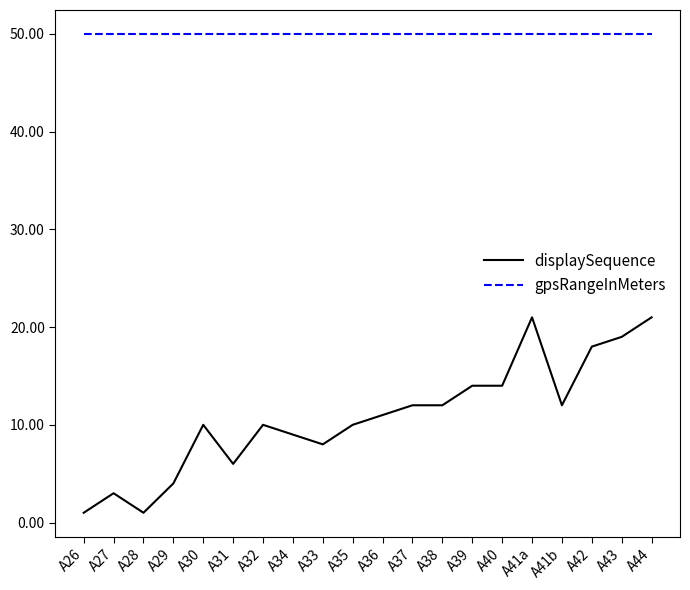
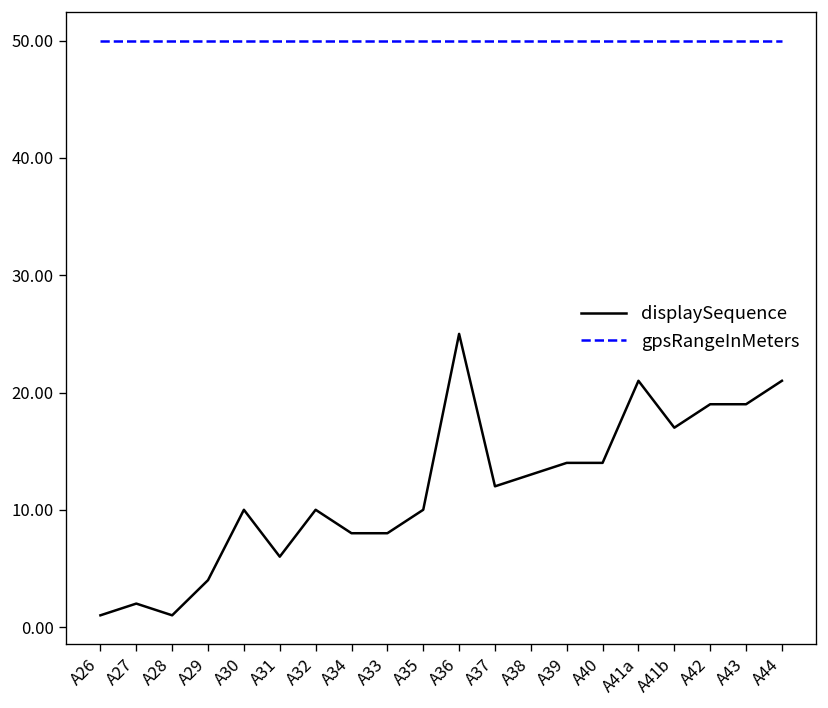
displaySequence, A27: 3 -> 2
displaySequence, A34: 9 -> 8
displaySequence, A36: 11 -> 25
displaySequence, A38: 12 -> 13
displaySequence, A41b: 12 -> 17
displaySequence, A42: 18 -> 19
